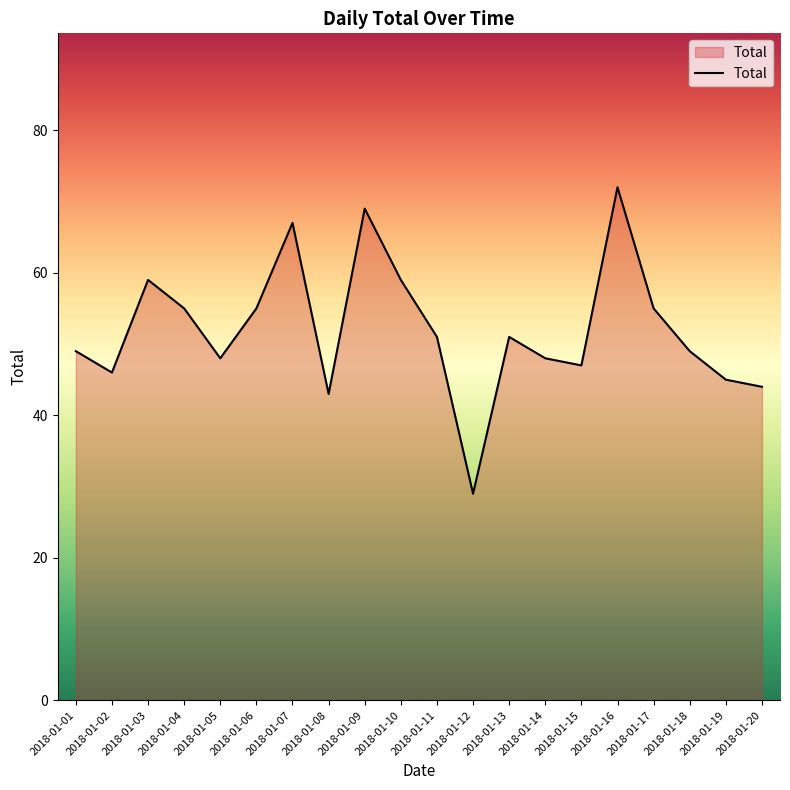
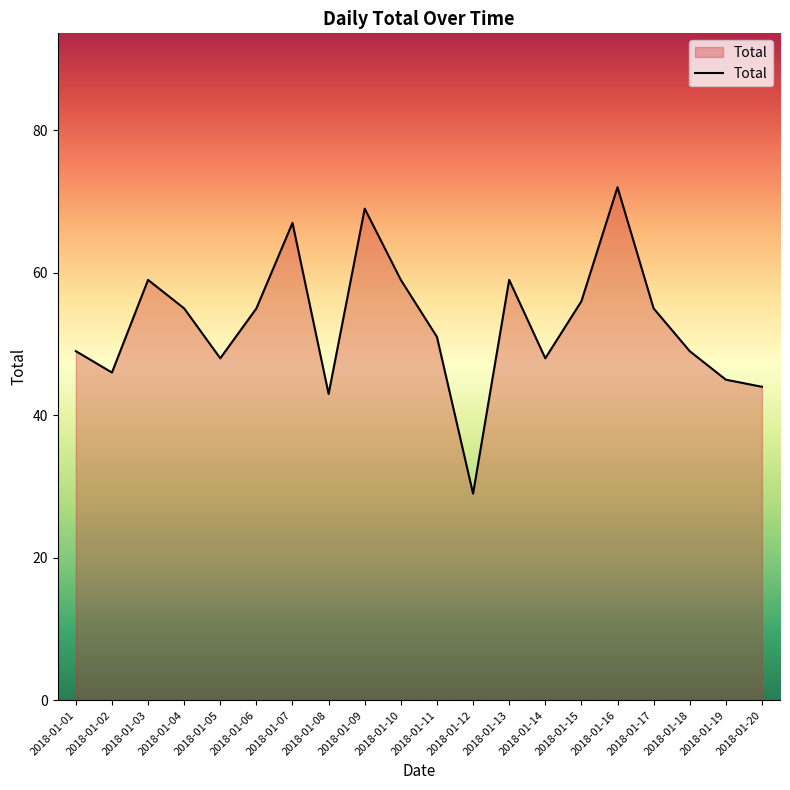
2018-01-13: 51 -> 59
2018-01-15: 47 -> 56
